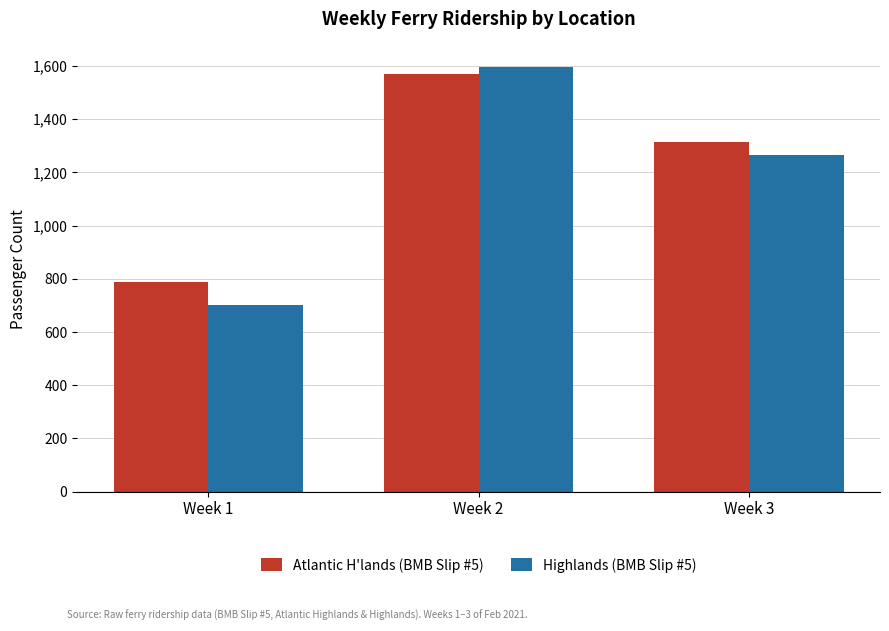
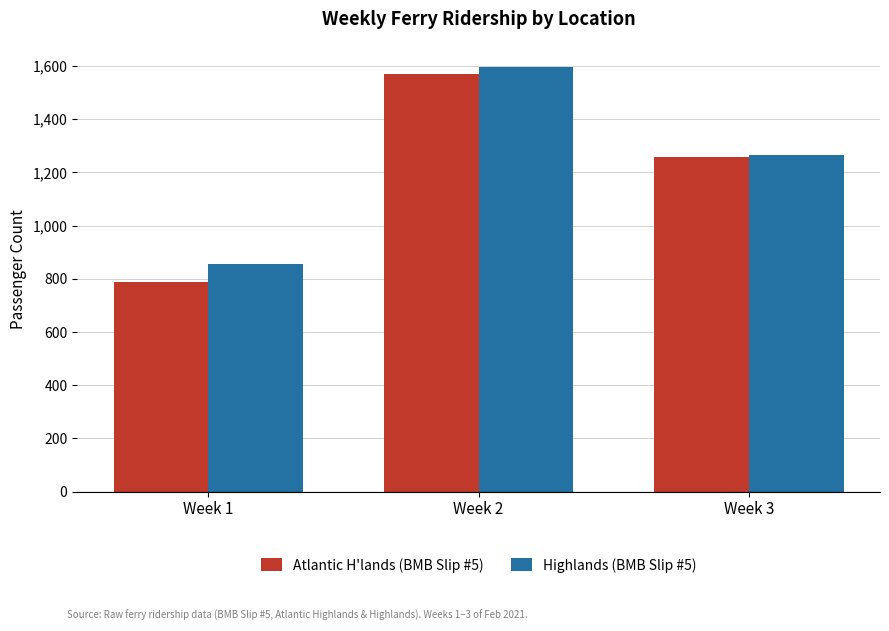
Highlands (BMB Slip #5), Week 1: 700 -> 860
Atlantic H'lands (BMB Slip #5), Week 3: 1,310 -> 1,260
